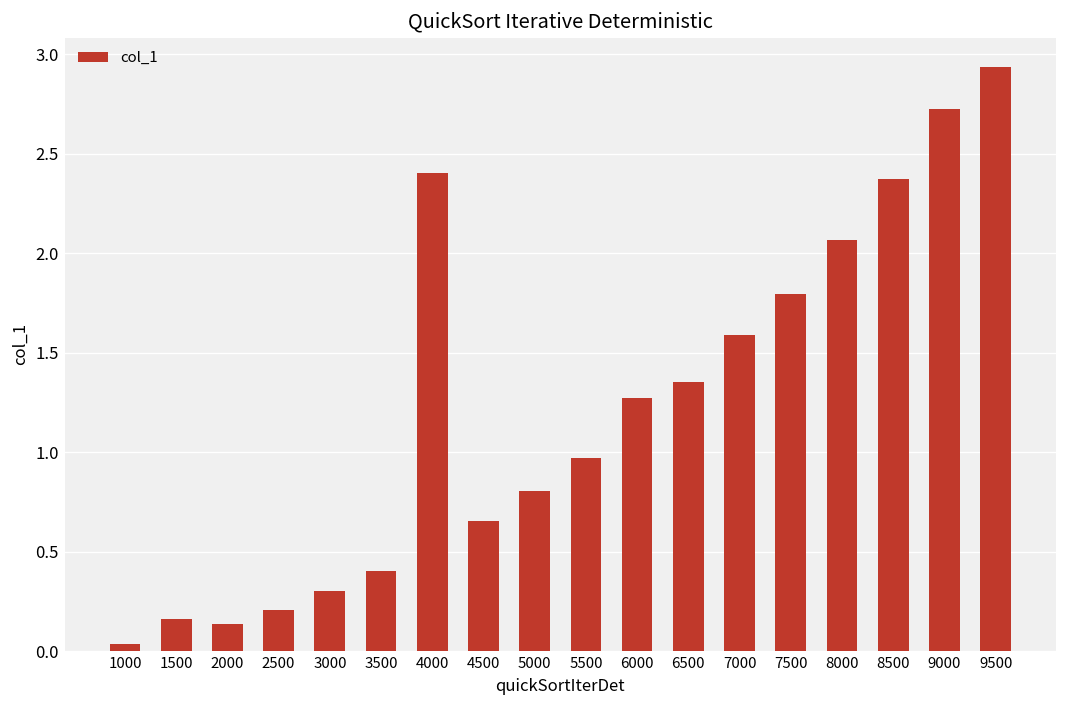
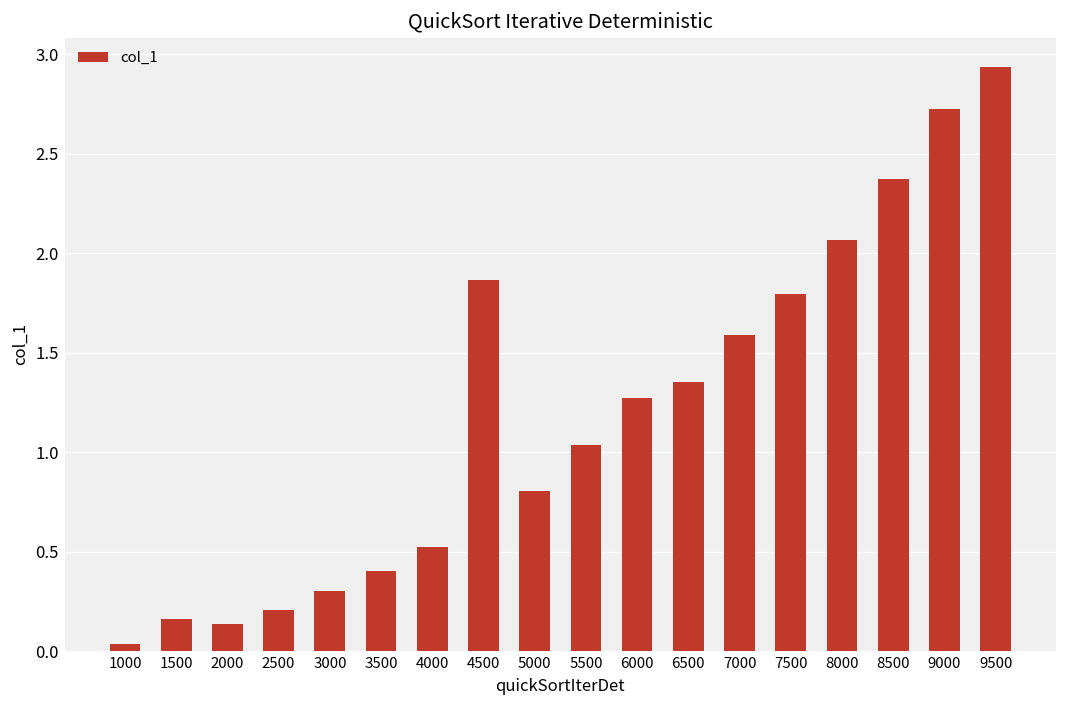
4000: 2.40 -> 0.52
4500: 0.65 -> 1.87
5500: 0.97 -> 1.04
